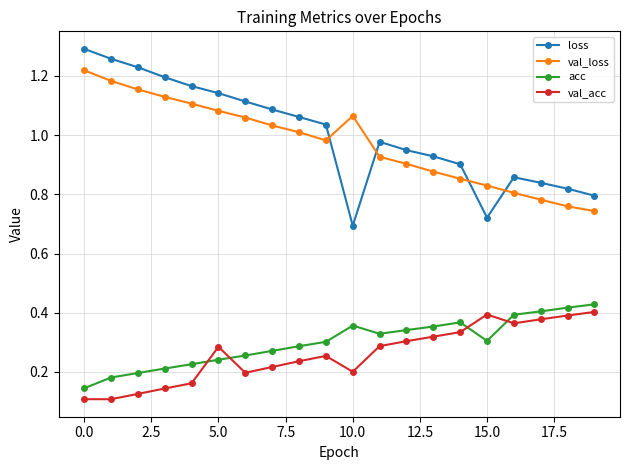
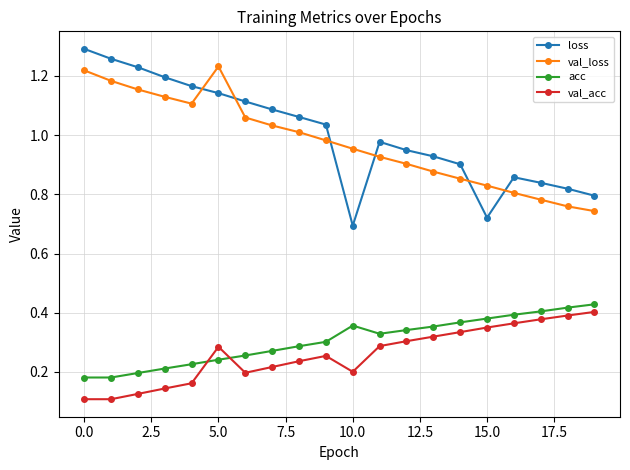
acc, 0.0: 0.14 -> 0.18
val_loss, 5.0: 1.08 -> 1.23
val_loss, 10.0: 1.06 -> 0.95
acc, 15.0: 0.30 -> 0.38
val_acc, 15.0: 0.39 -> 0.35
